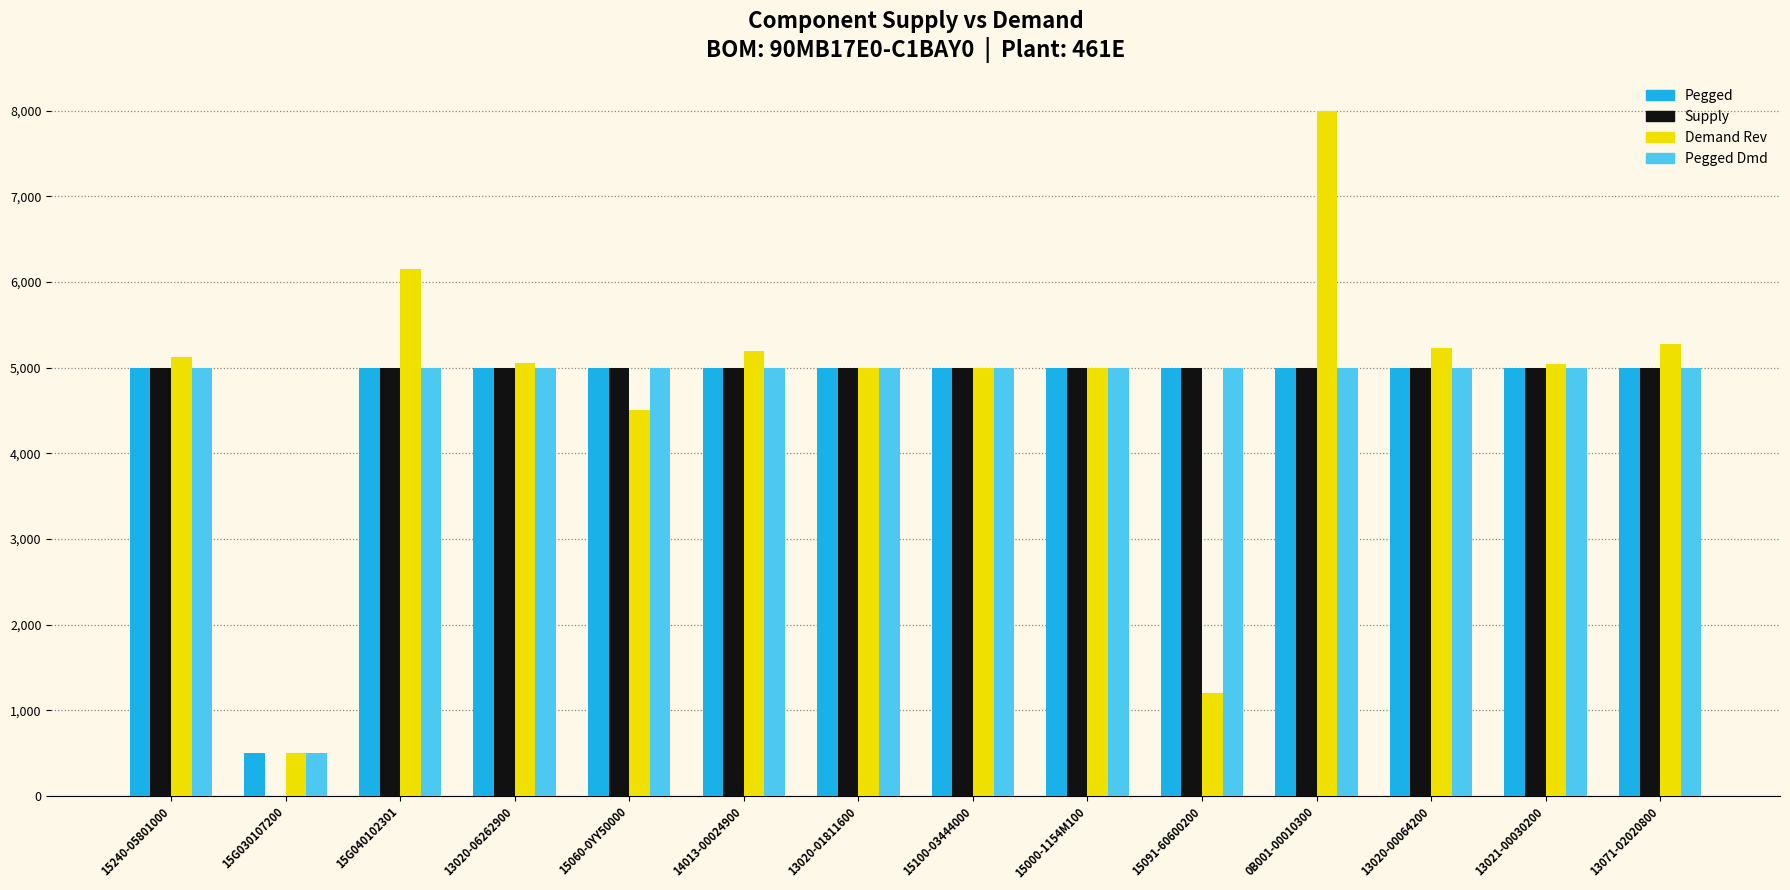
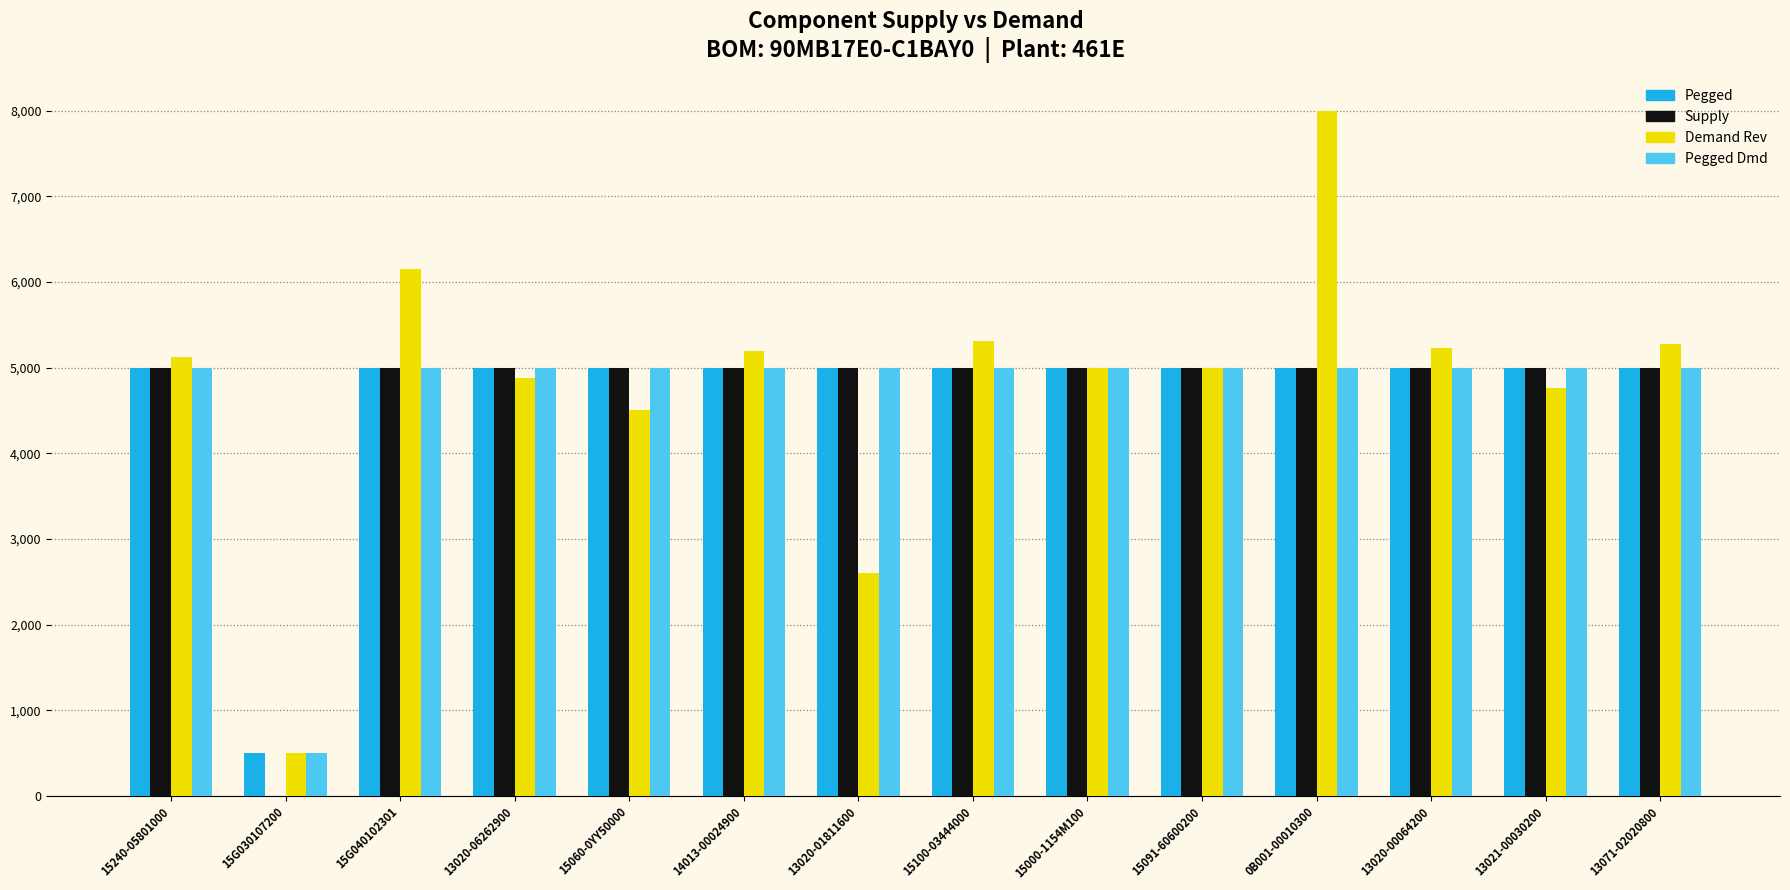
Demand Rev, 13020-06262900: 5,100 -> 4,900
Demand Rev, 13020-01811600: 5,000 -> 2,600
Demand Rev, 15100-03444000: 5,000 -> 5,300
Demand Rev, 15091-60600200: 1,200 -> 5,000
Demand Rev, 13021-00030200: 5,000 -> 4,800
